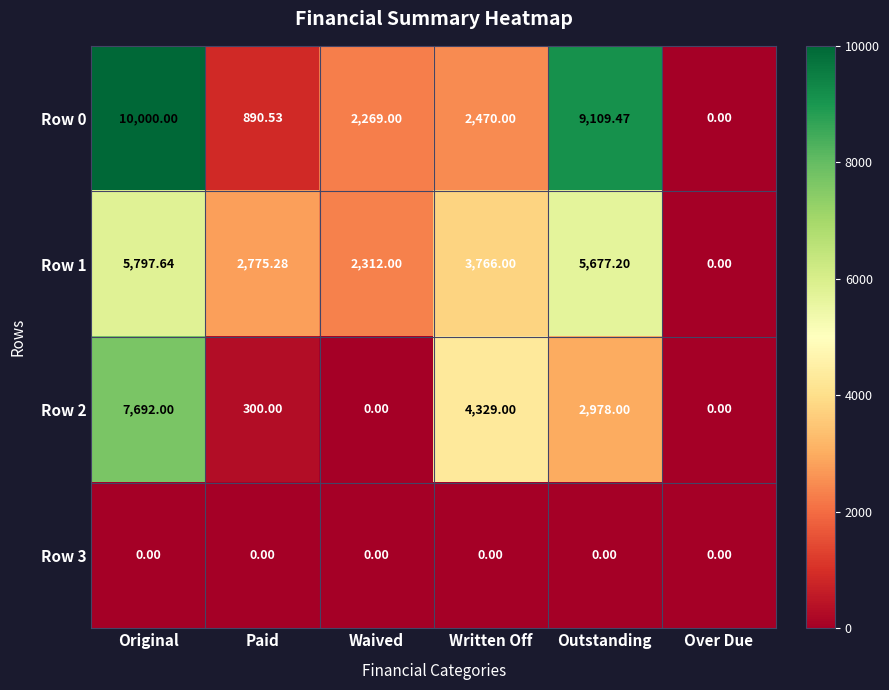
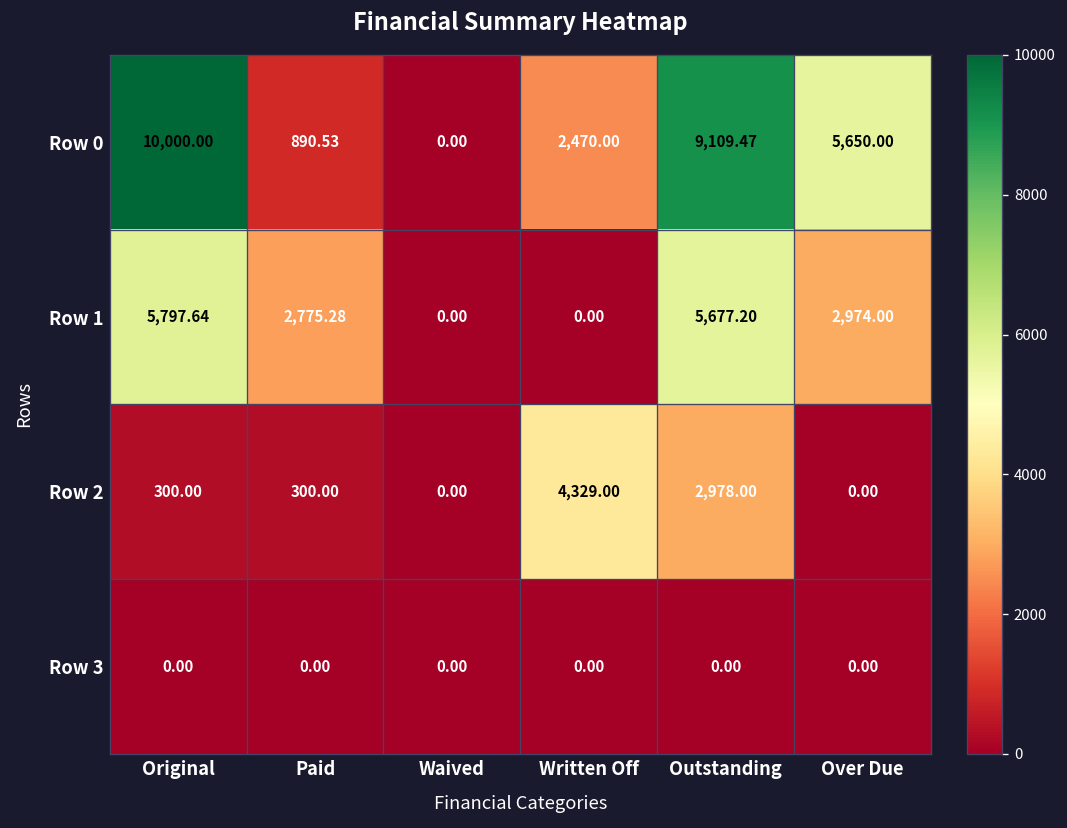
Row 0, Waived: 2,269.00 -> 0.00
Row 0, Over Due: 0.00 -> 5,650.00
Row 1, Waived: 2,312.00 -> 0.00
Row 1, Written Off: 3,766.00 -> 0.00
Row 1, Over Due: 0.00 -> 2,974.00
Row 2, Original: 7,692.00 -> 300.00
